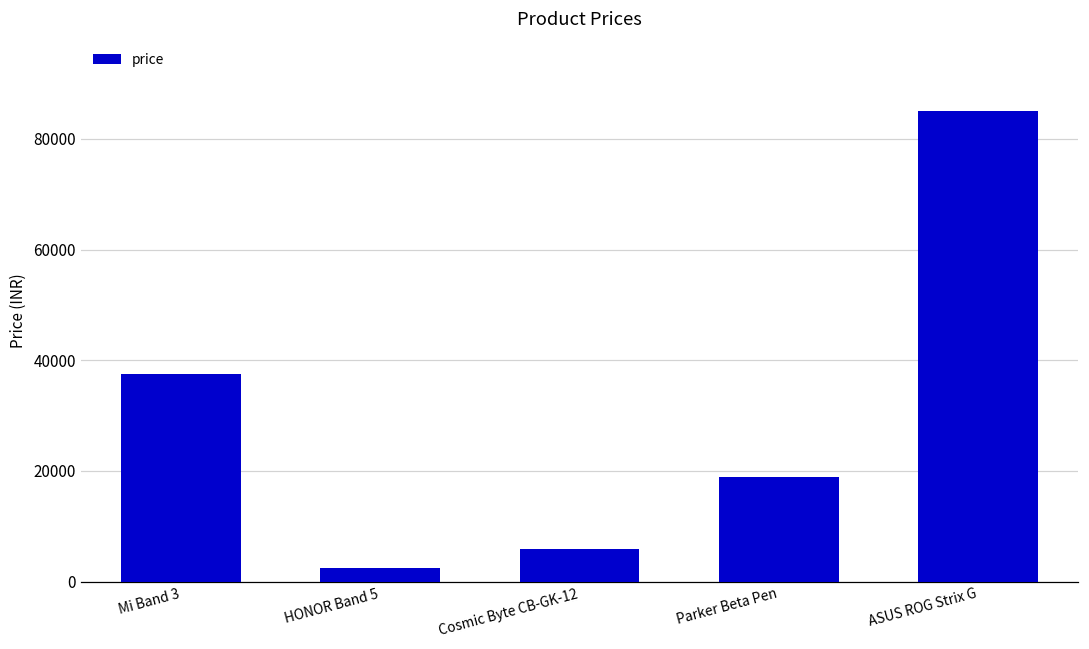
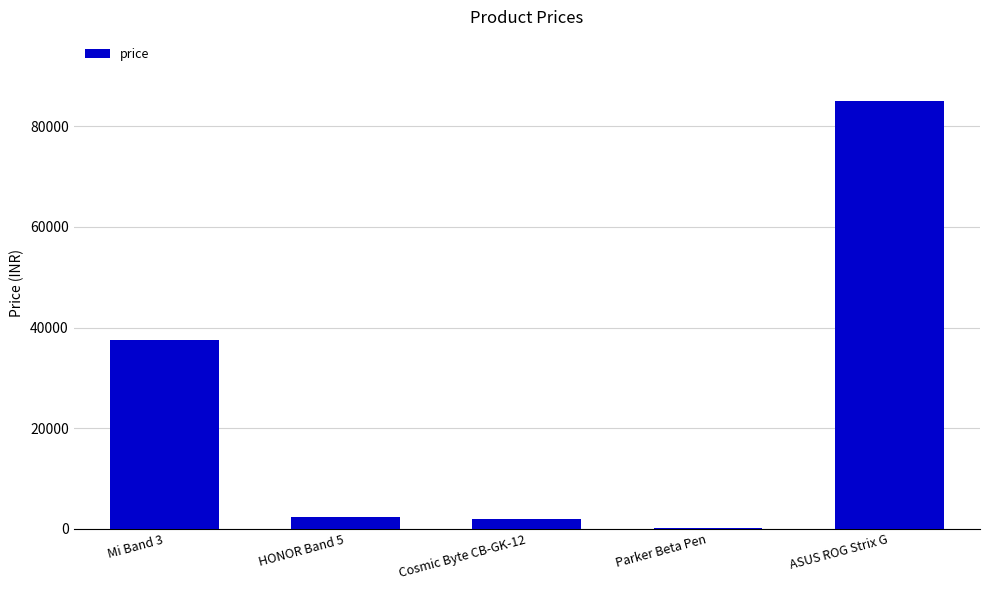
Cosmic Byte CB-GK-12: 6000 -> 2000
Parker Beta Pen: 19000 -> 0
